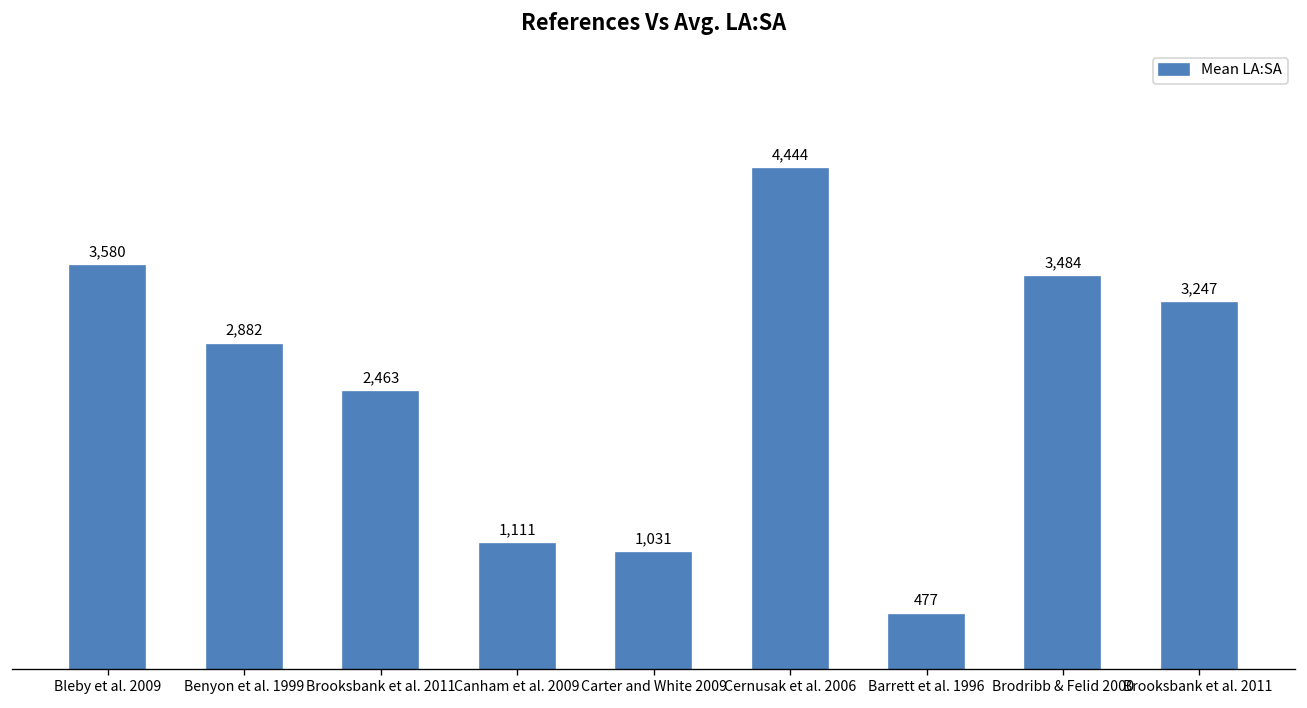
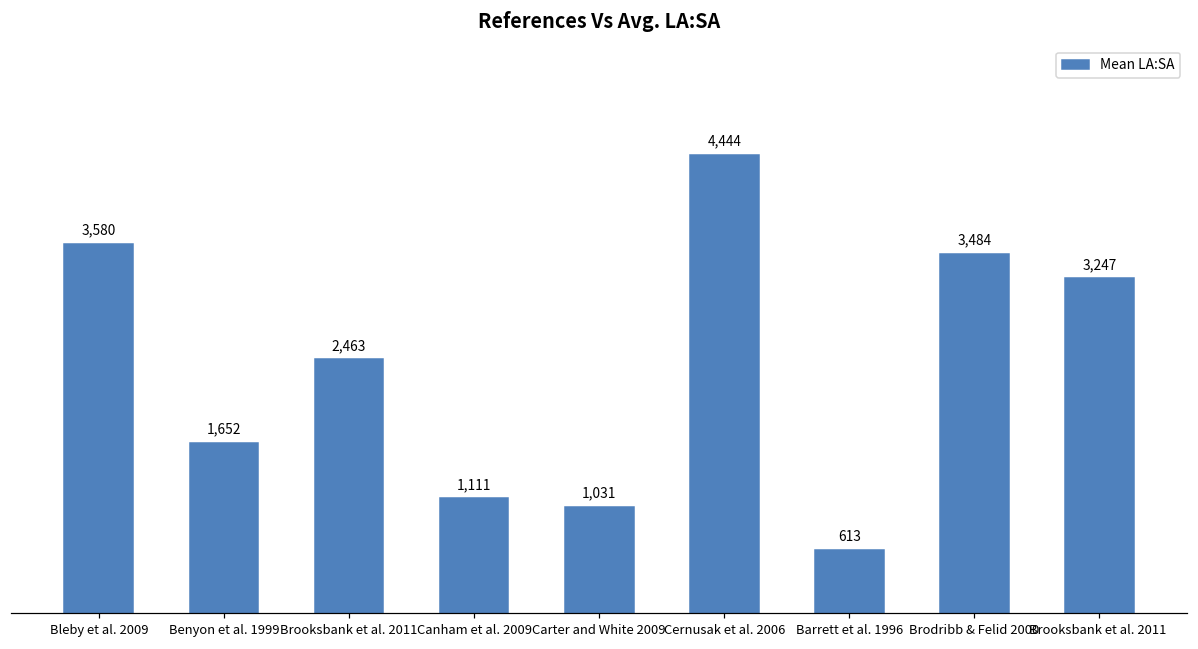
Benyon et al. 1999: 2,882 -> 1,652
Barrett et al. 1996: 477 -> 613
